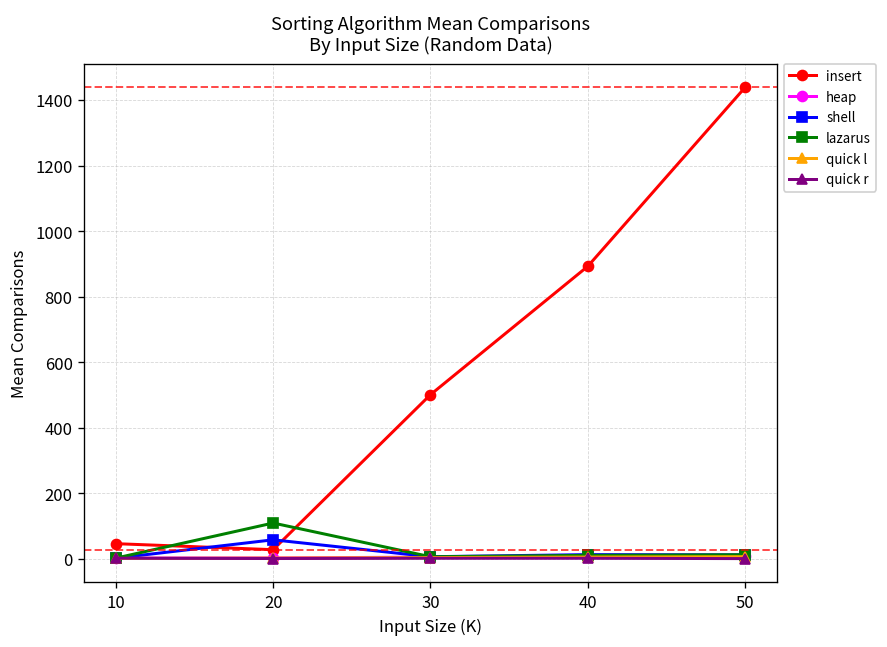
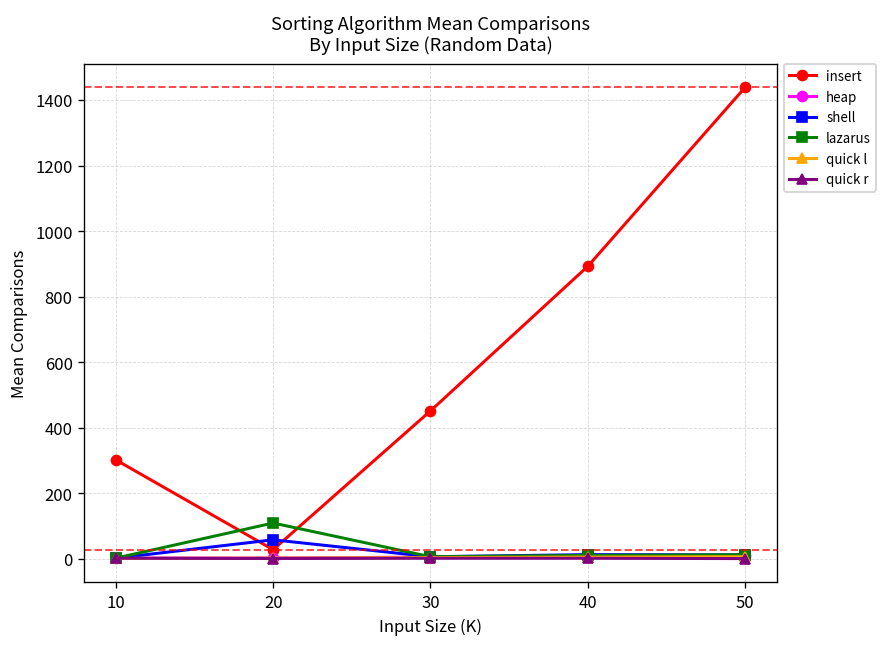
insert, 10: 50 -> 300
insert, 30: 500 -> 450
